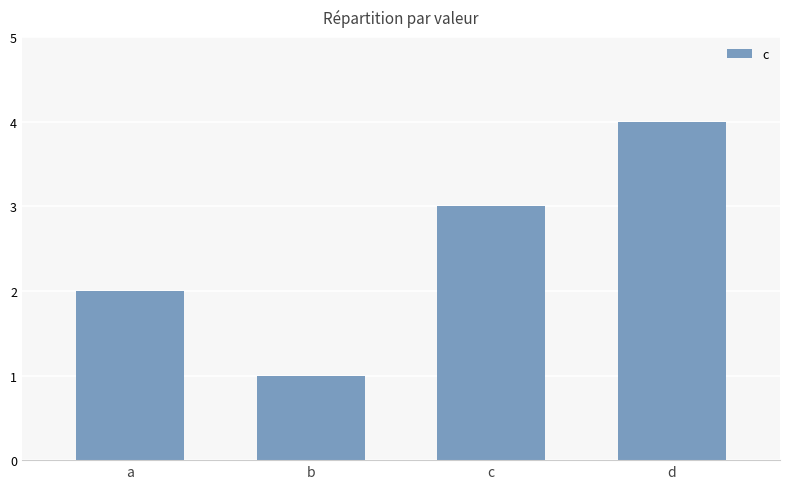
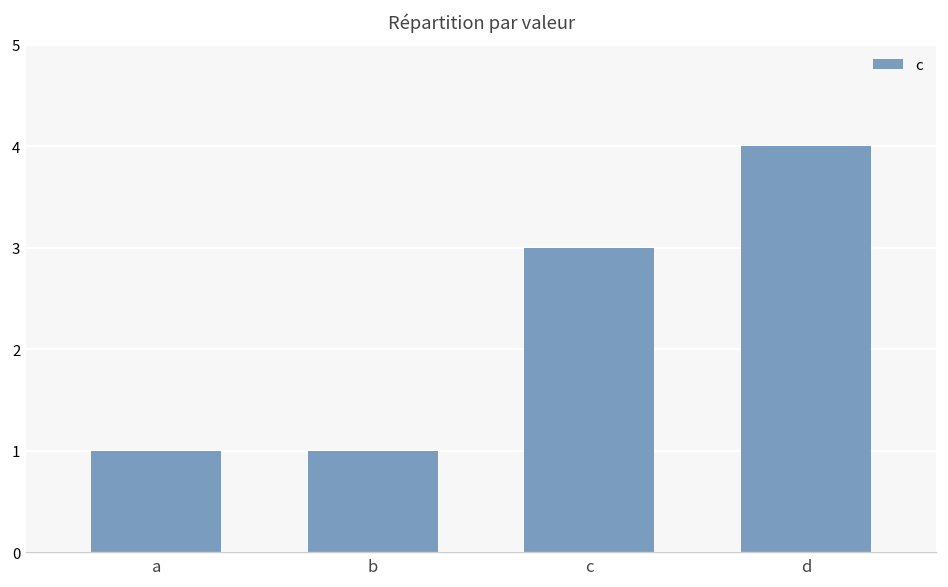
a: 2 -> 1
